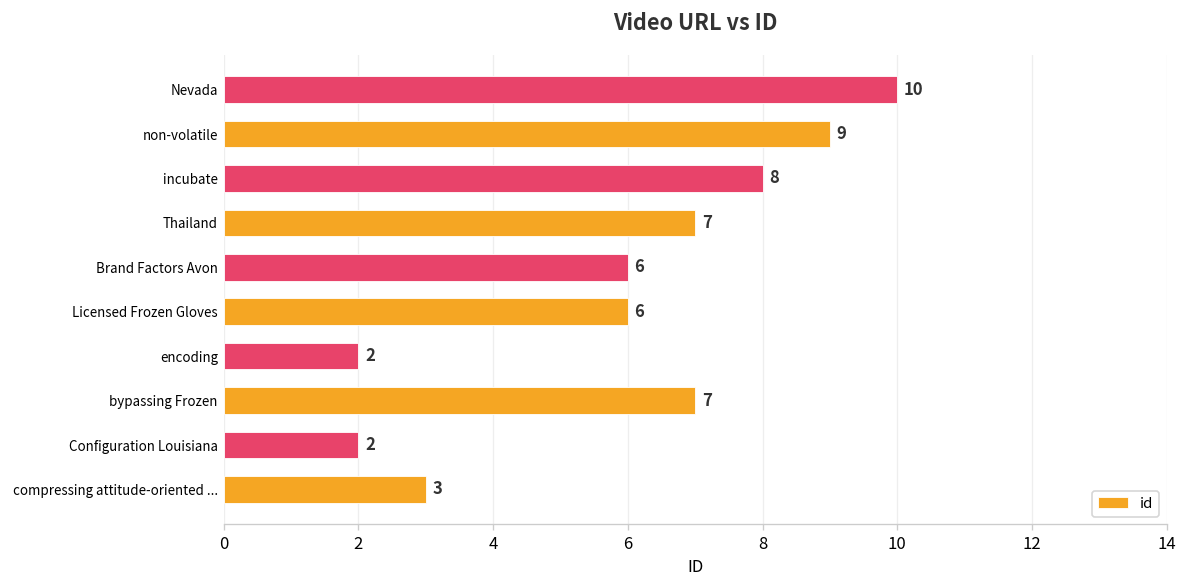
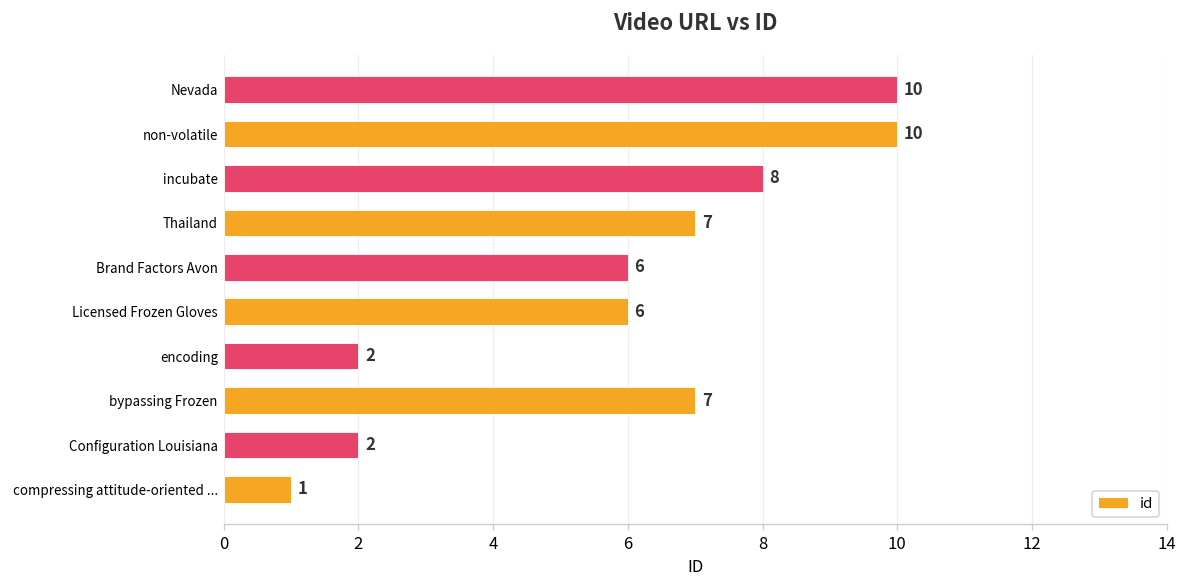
non-volatile: 9 -> 10
compressing attitude-oriented ...: 3 -> 1
